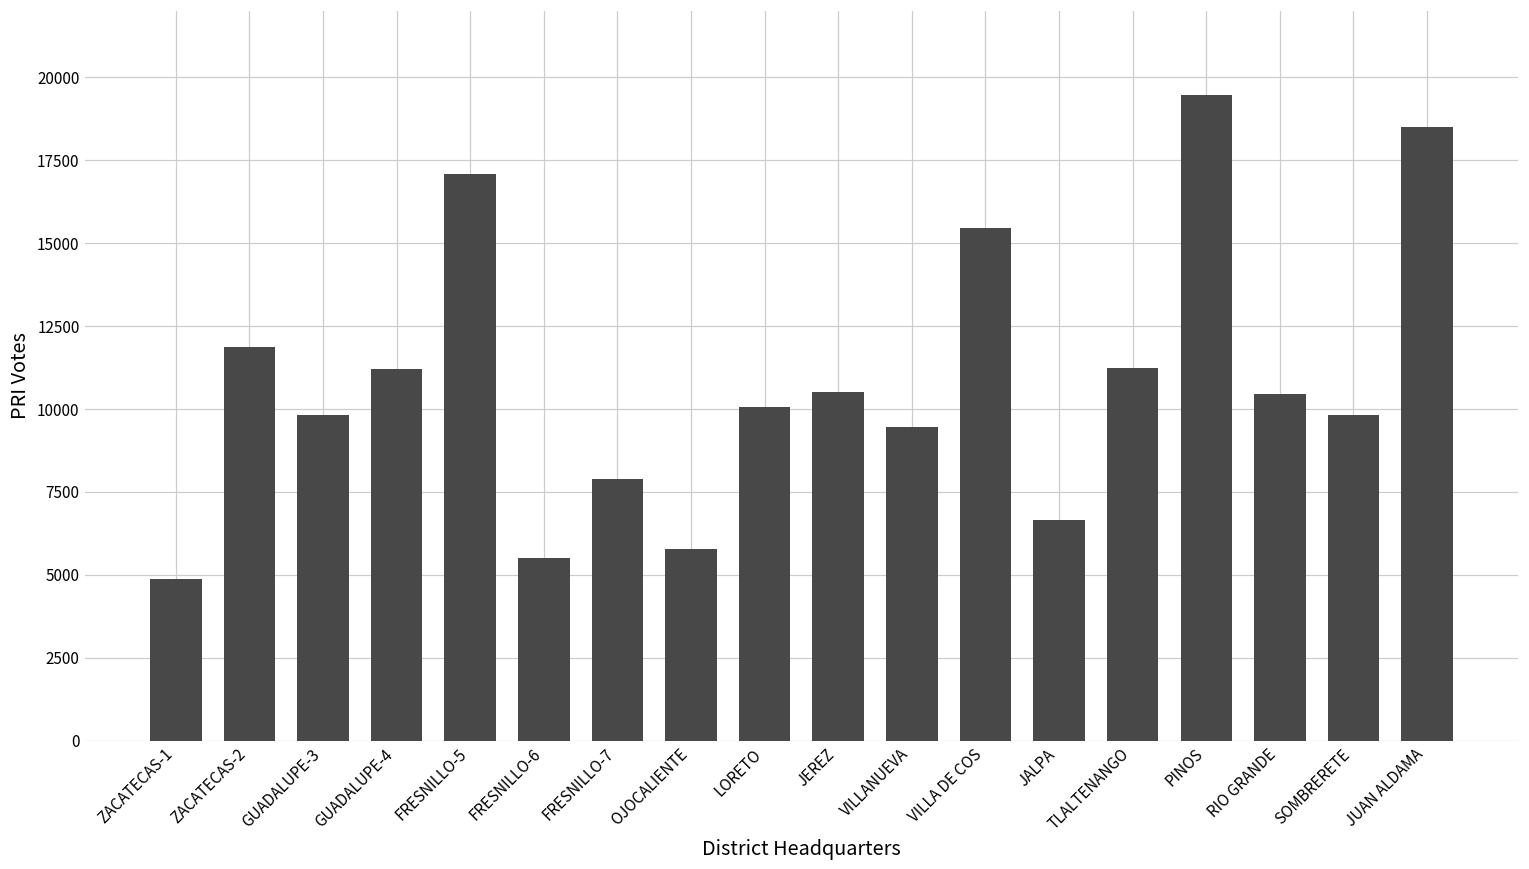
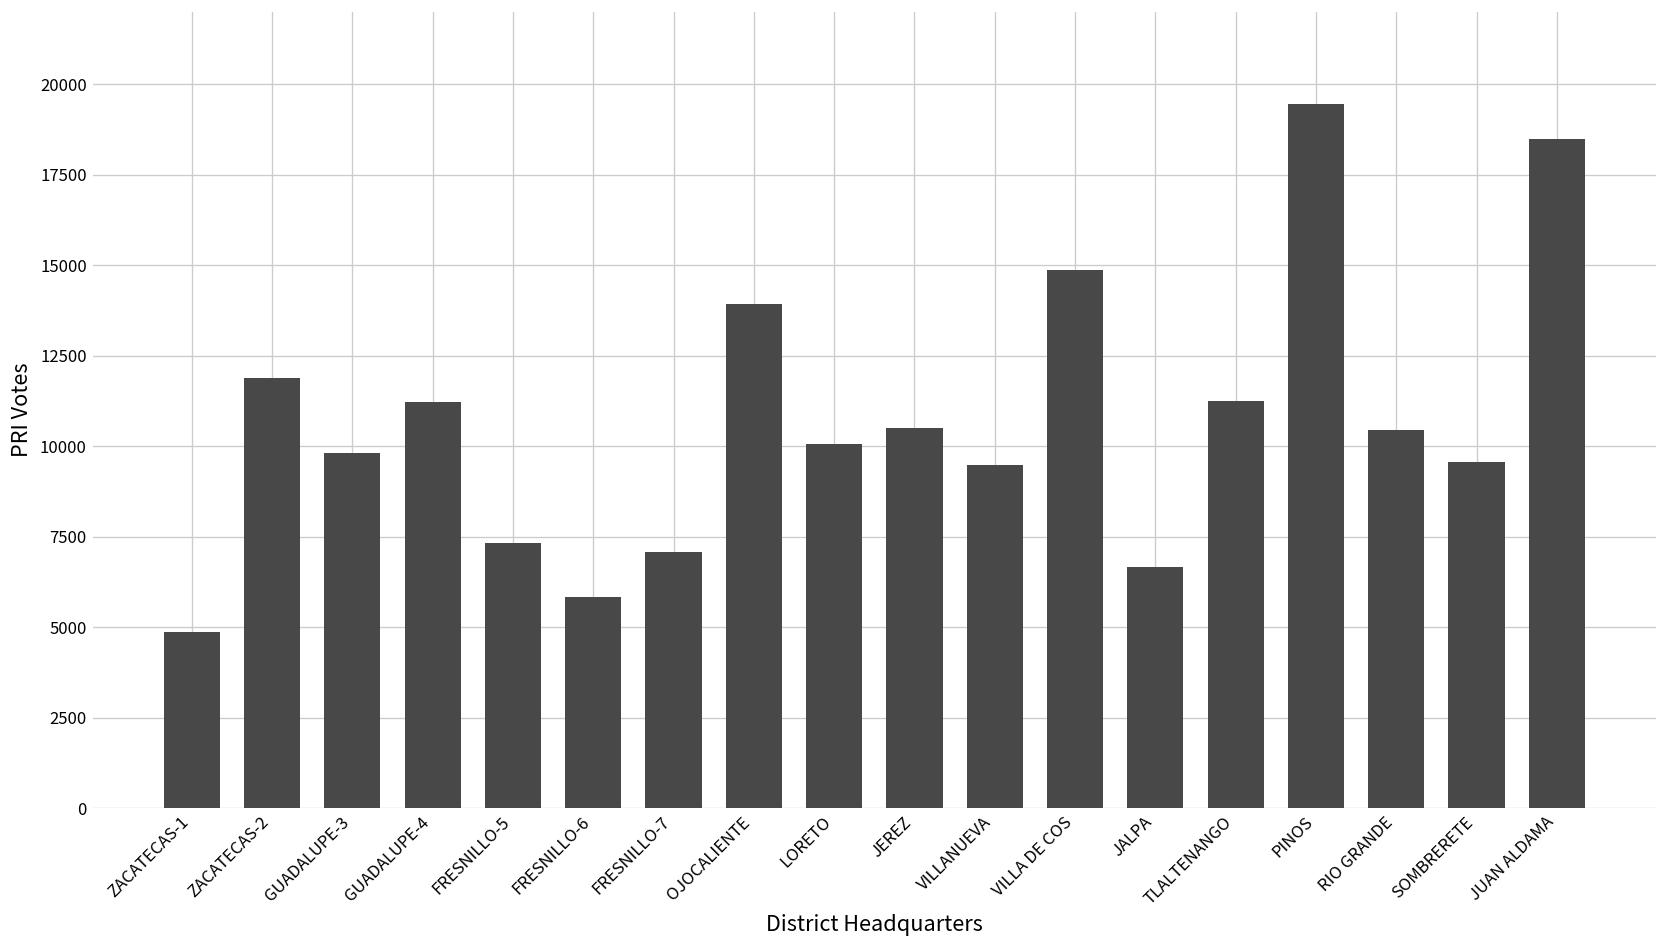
FRESNILLO-5: 17100 -> 7300
FRESNILLO-6: 5500 -> 5800
FRESNILLO-7: 7900 -> 7100
OJOCALIENTE: 5800 -> 13900
VILLA DE COS: 15500 -> 14900
SOMBRERETE: 9800 -> 9600
